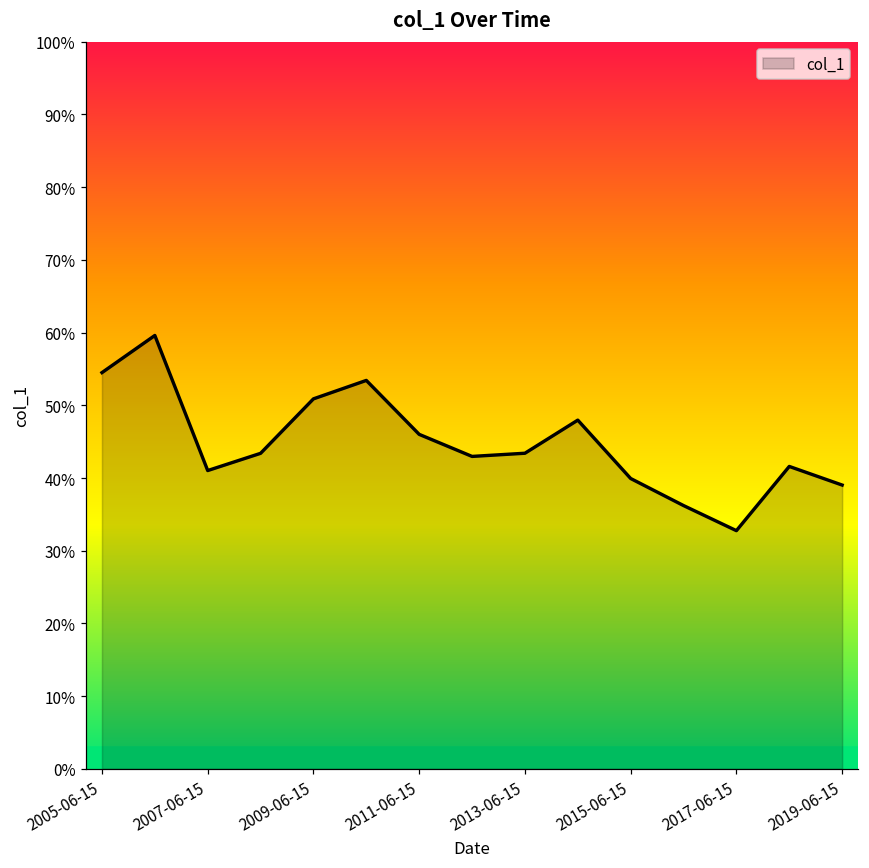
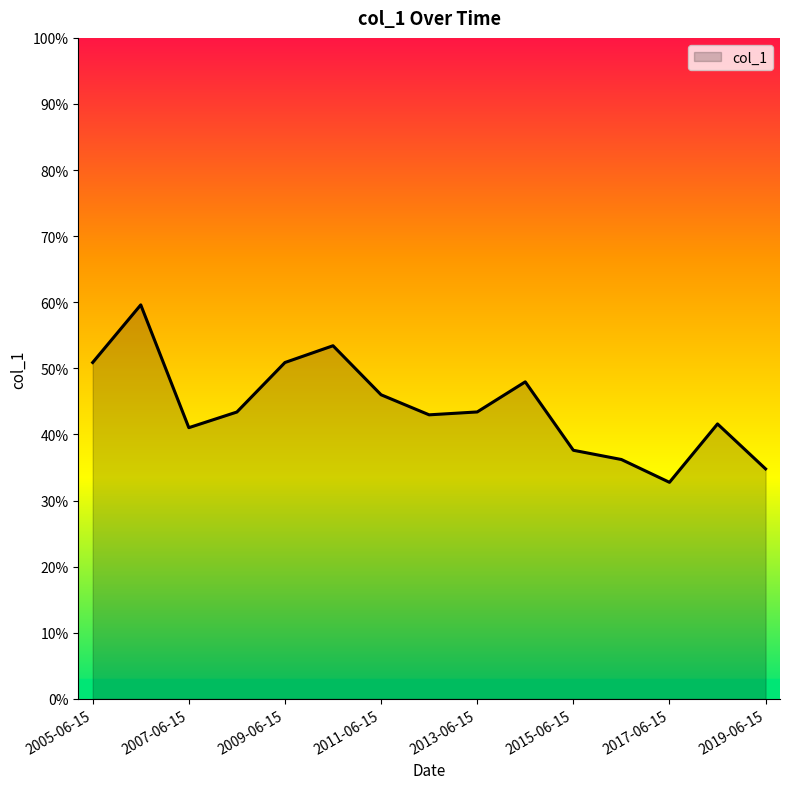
2005-06-15: 54% -> 51%
2015-06-15: 40% -> 38%
2019-06-15: 39% -> 35%
